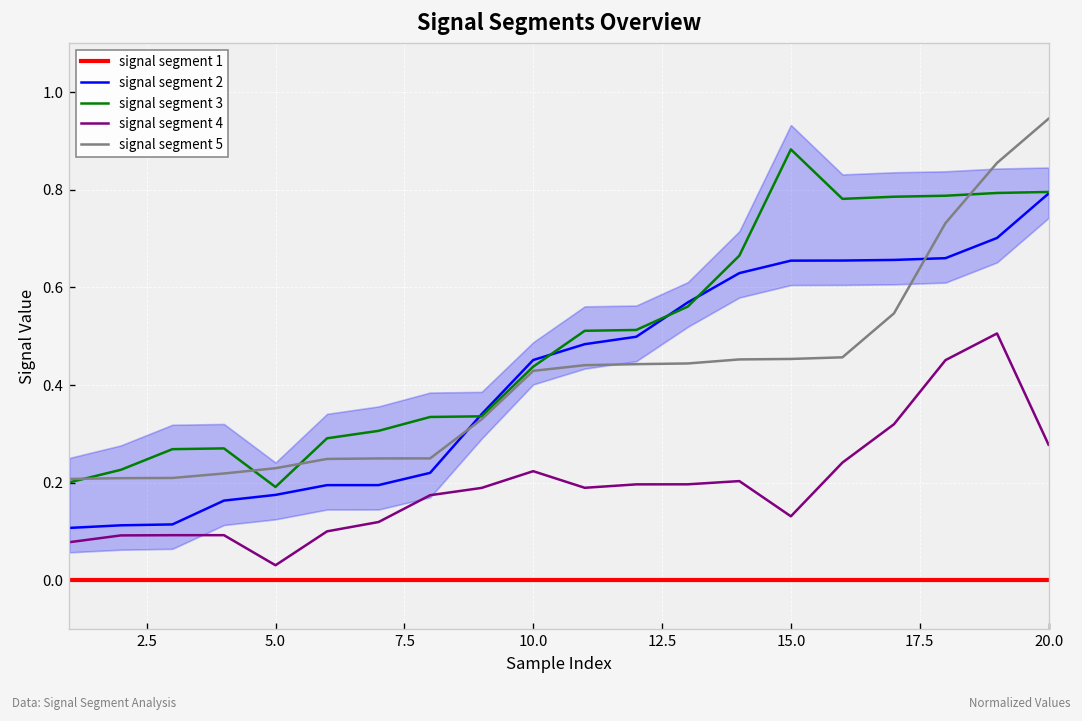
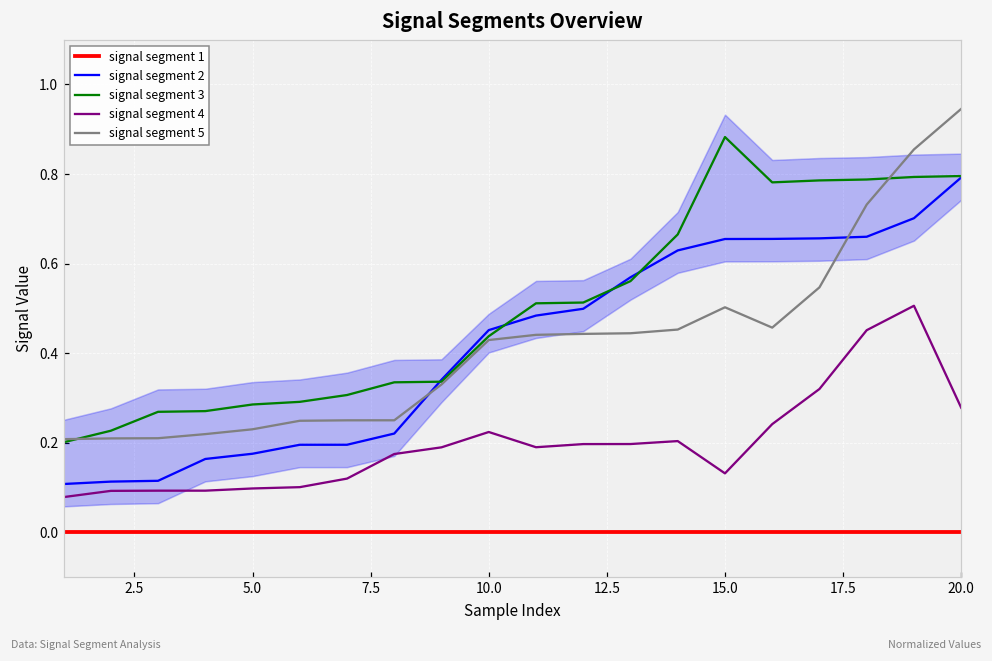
signal segment 3, 5.0: 0.19 -> 0.29
signal segment 4, 5.0: 0.03 -> 0.10
signal segment 5, 15.0: 0.45 -> 0.50
